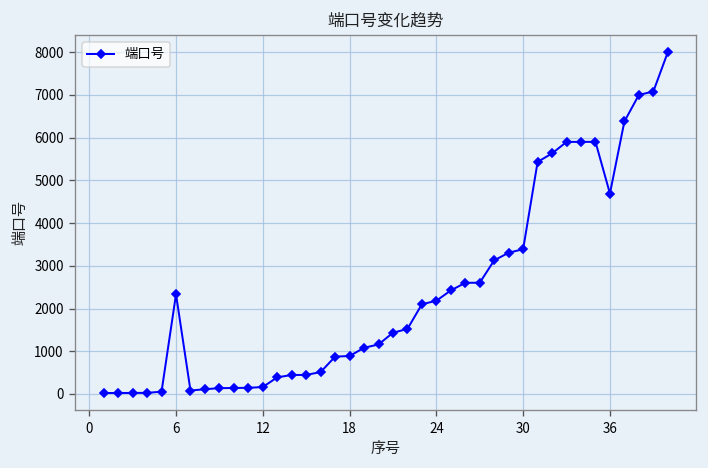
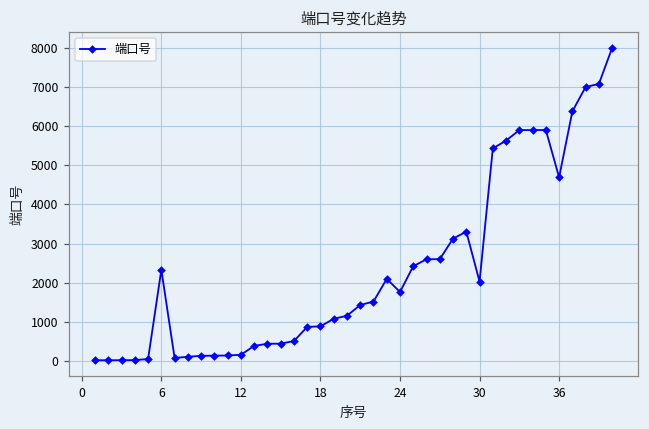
24: 2200 -> 1800
30: 3400 -> 2000
